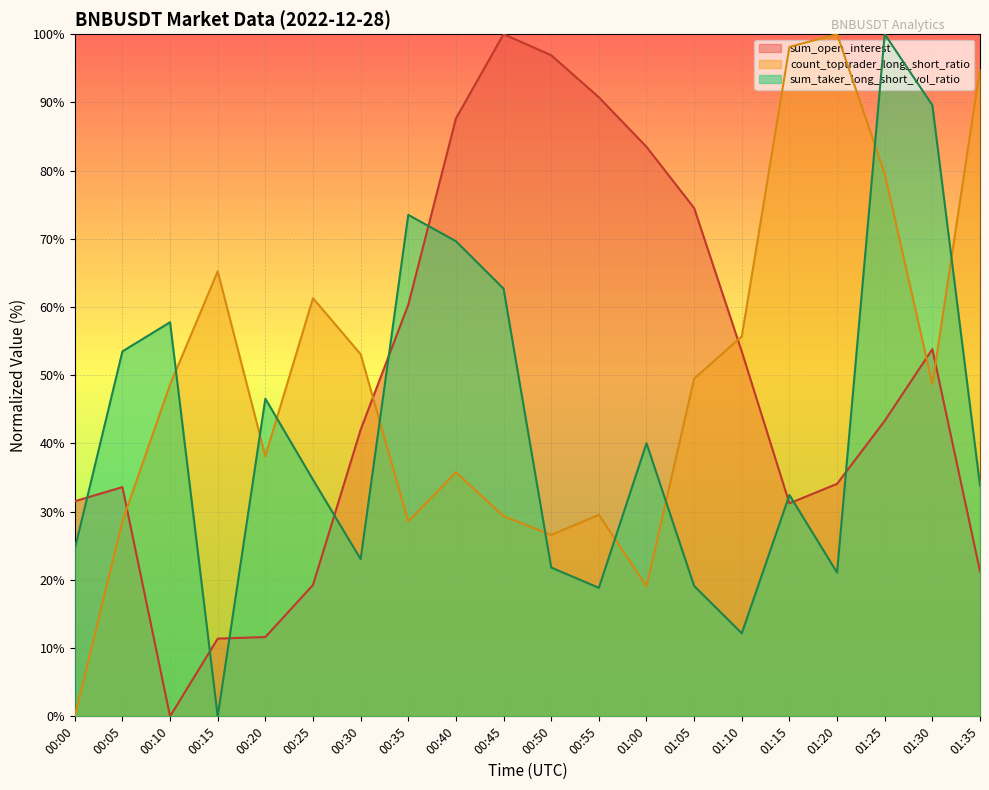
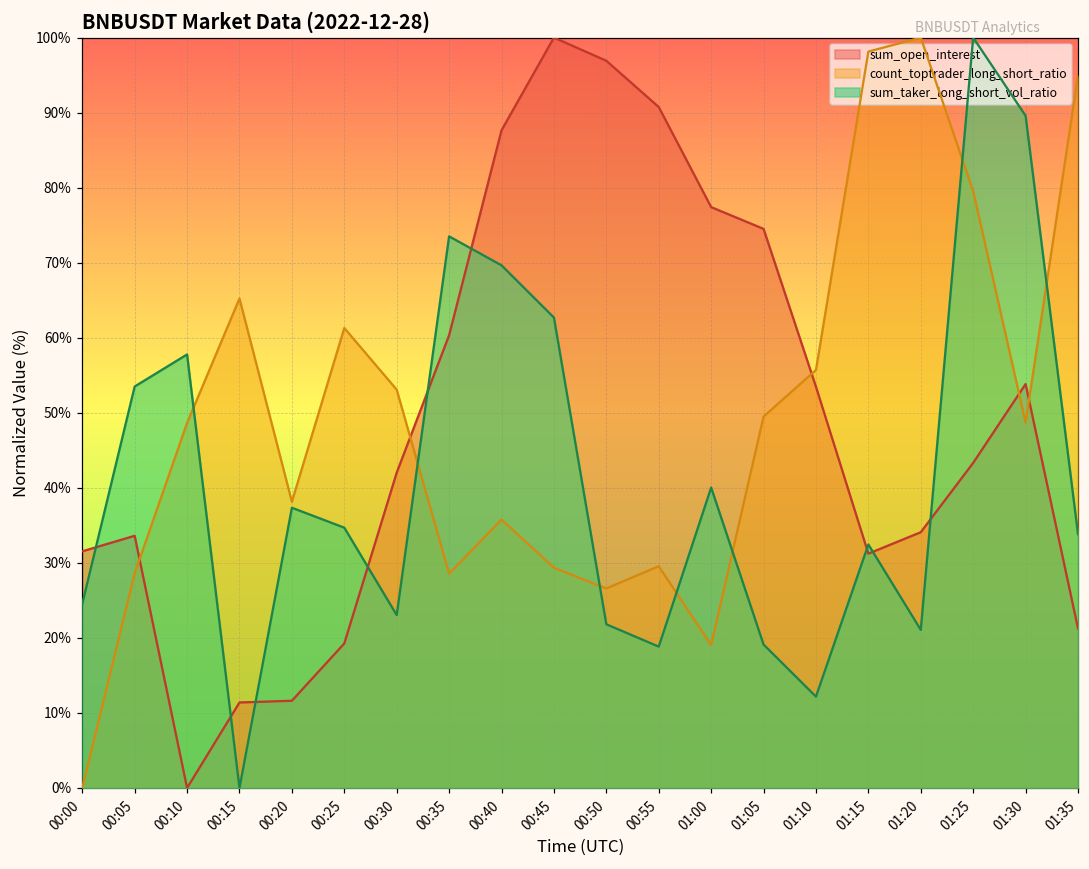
sum_taker_long_short_vol_ratio, 00:20: 47% -> 37%
sum_open_interest, 01:00: 83% -> 77%
